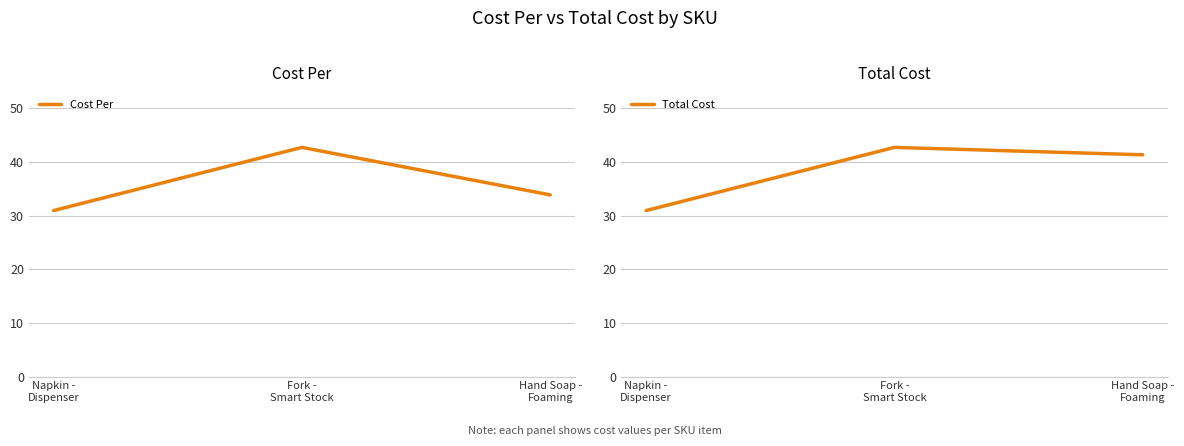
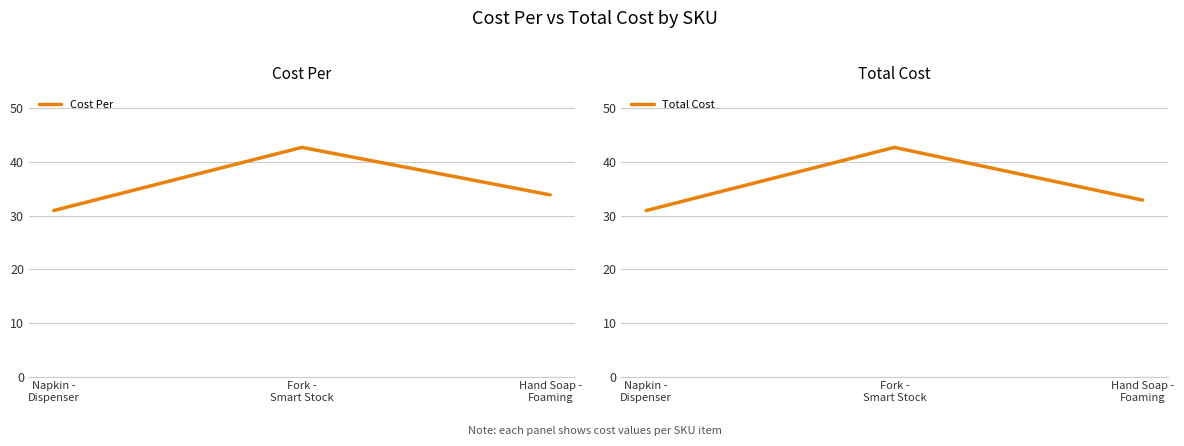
Total Cost, Hand Soap - Foaming: 41 -> 33
